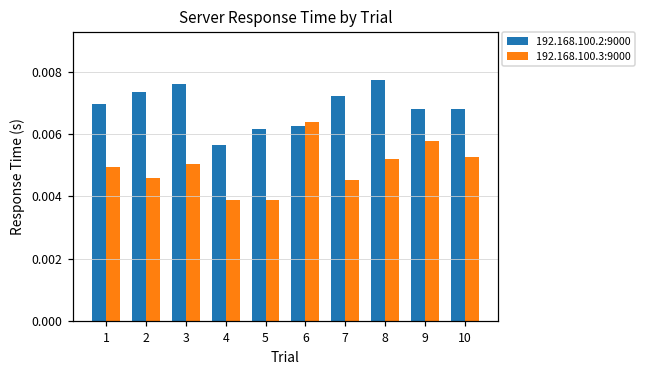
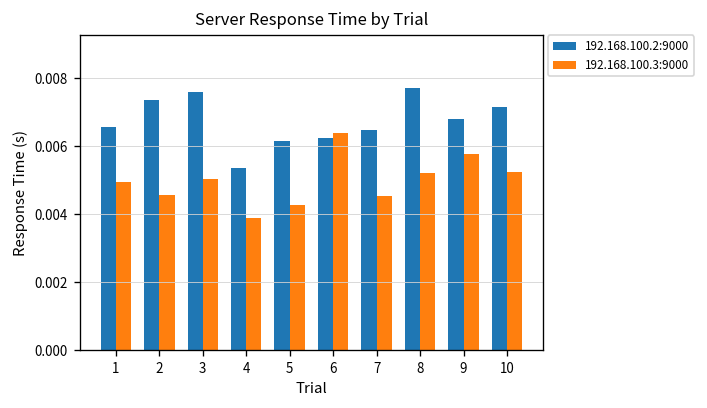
192.168.100.2:9000, 1: 0.0070 -> 0.0066
192.168.100.2:9000, 4: 0.0057 -> 0.0054
192.168.100.3:9000, 5: 0.0039 -> 0.0043
192.168.100.2:9000, 7: 0.0072 -> 0.0065
192.168.100.2:9000, 10: 0.0068 -> 0.0072
